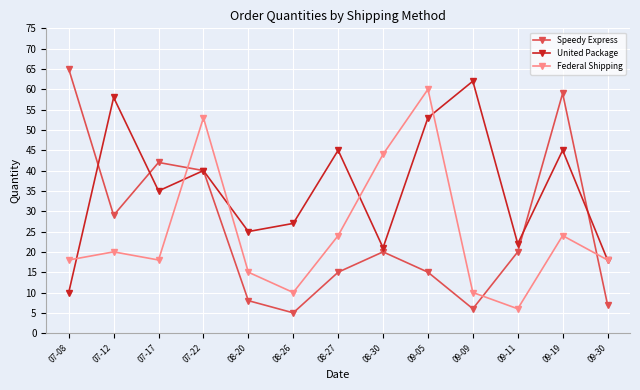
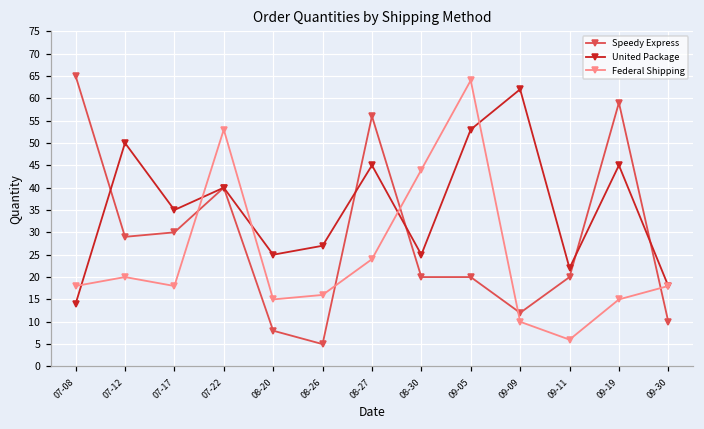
United Package, 07-08: 10 -> 14
United Package, 07-12: 58 -> 50
Speedy Express, 07-17: 42 -> 30
Federal Shipping, 08-26: 10 -> 16
Speedy Express, 08-27: 15 -> 56
United Package, 08-30: 21 -> 25
Speedy Express, 09-05: 15 -> 20
Federal Shipping, 09-05: 60 -> 64
Speedy Express, 09-09: 6 -> 12
Federal Shipping, 09-19: 24 -> 15
Speedy Express, 09-30: 7 -> 10
